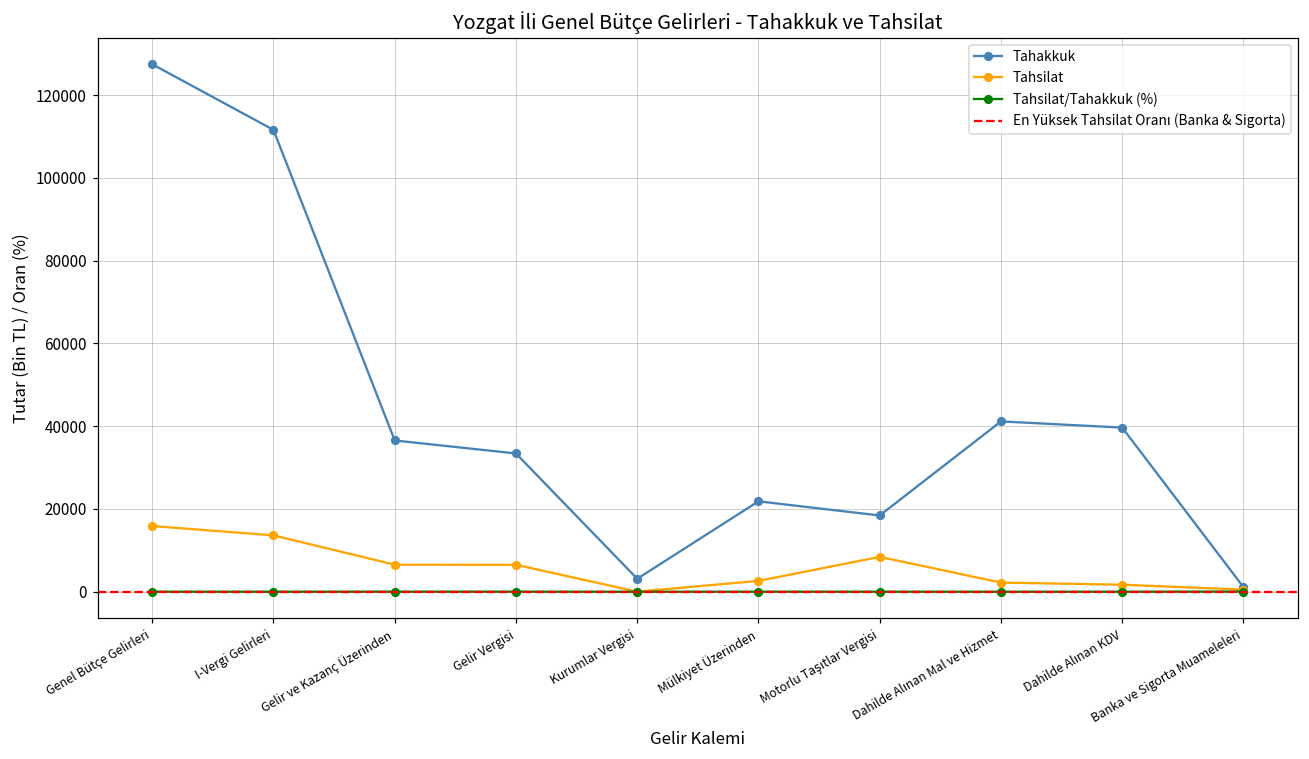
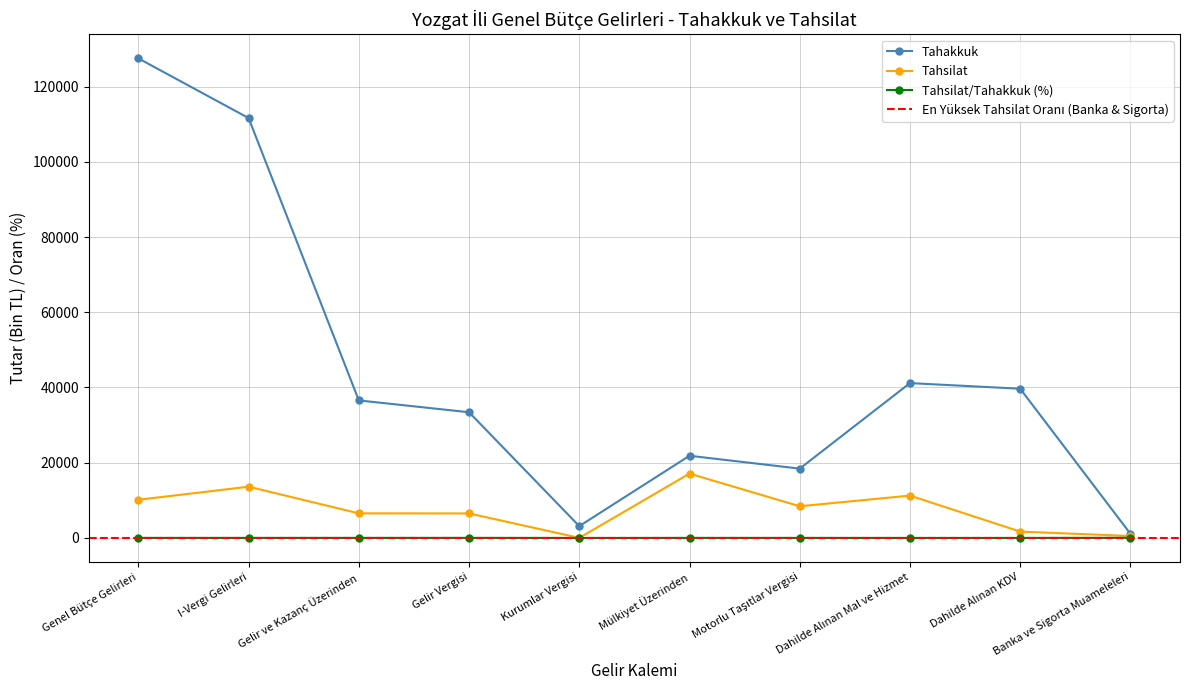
Tahsilat, Genel Bütçe Gelirleri: 16000 -> 10000
Tahsilat, Mülkiyet Üzerinden: 3000 -> 17000
Tahsilat, Dahilde Alınan Mal ve Hizmet: 2000 -> 11000
